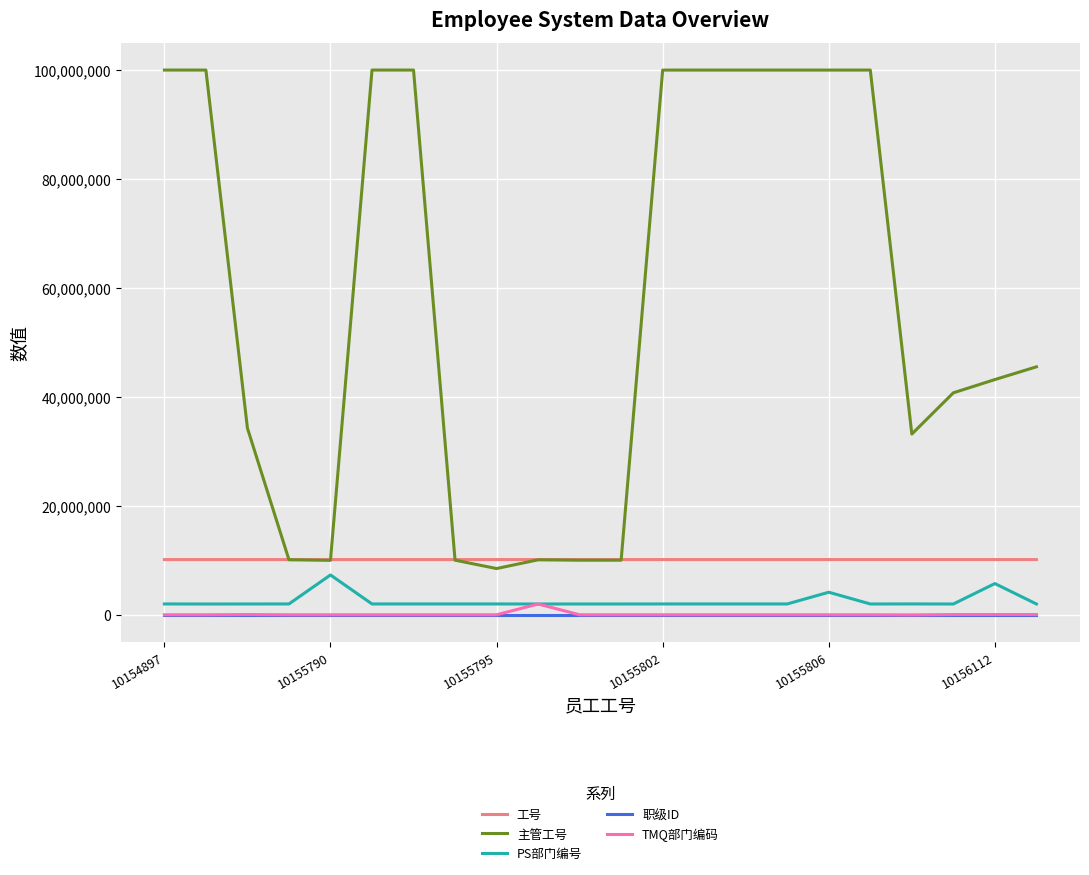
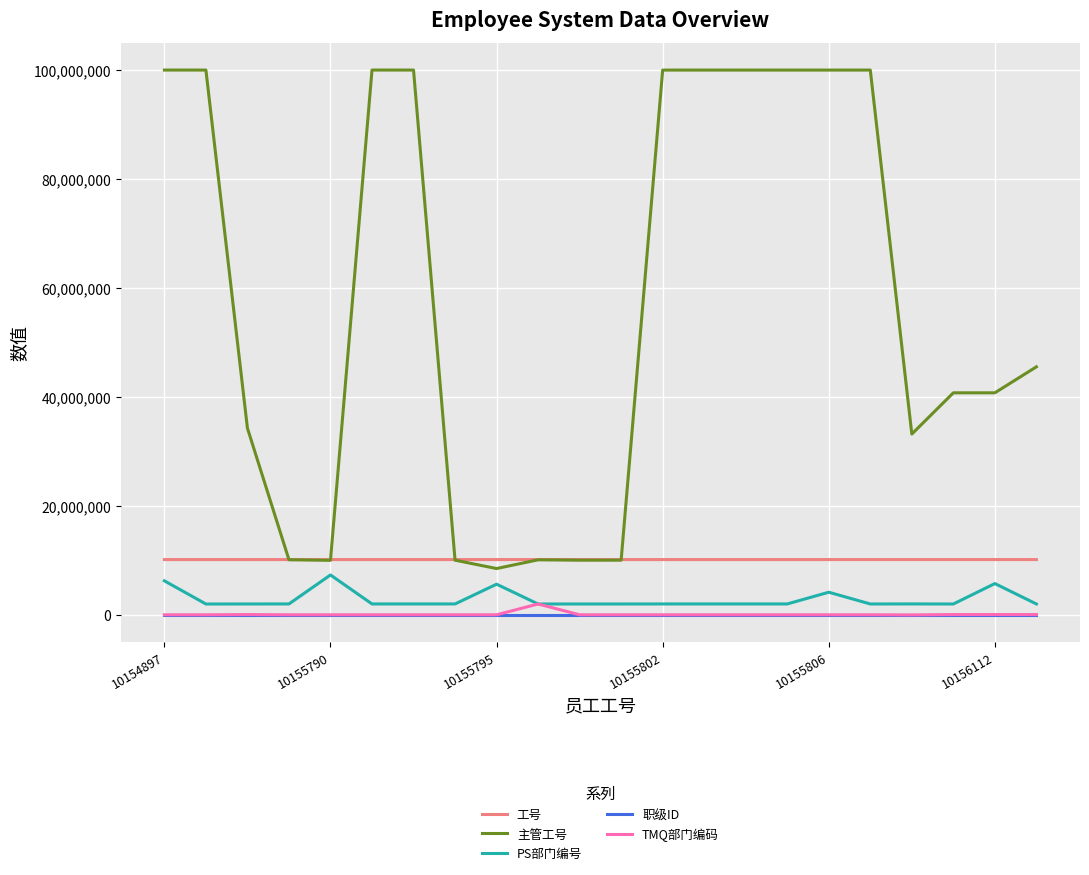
PS部门编号, 10154897: 2,000,000 -> 6,000,000
PS部门编号, 10155795: 2,000,000 -> 6,000,000
主管工号, 10156112: 43,000,000 -> 41,000,000
